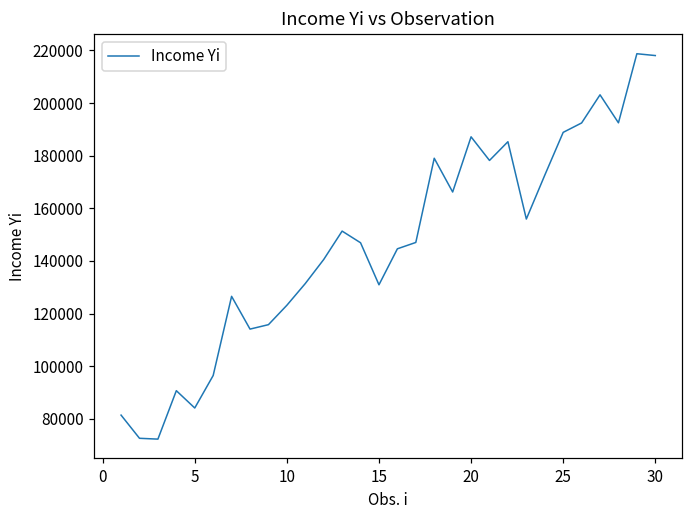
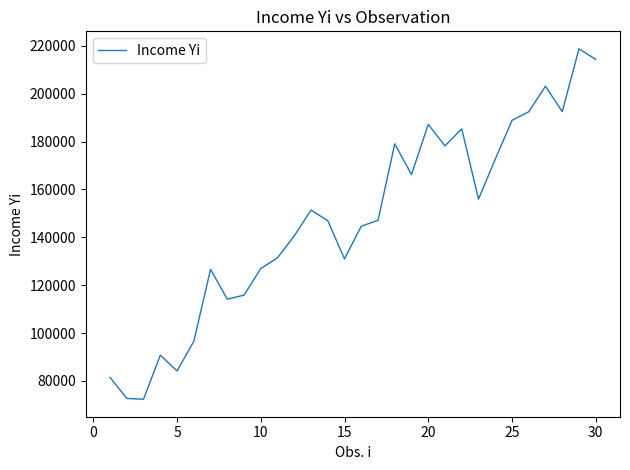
10: 123000 -> 127000
30: 218000 -> 214000
